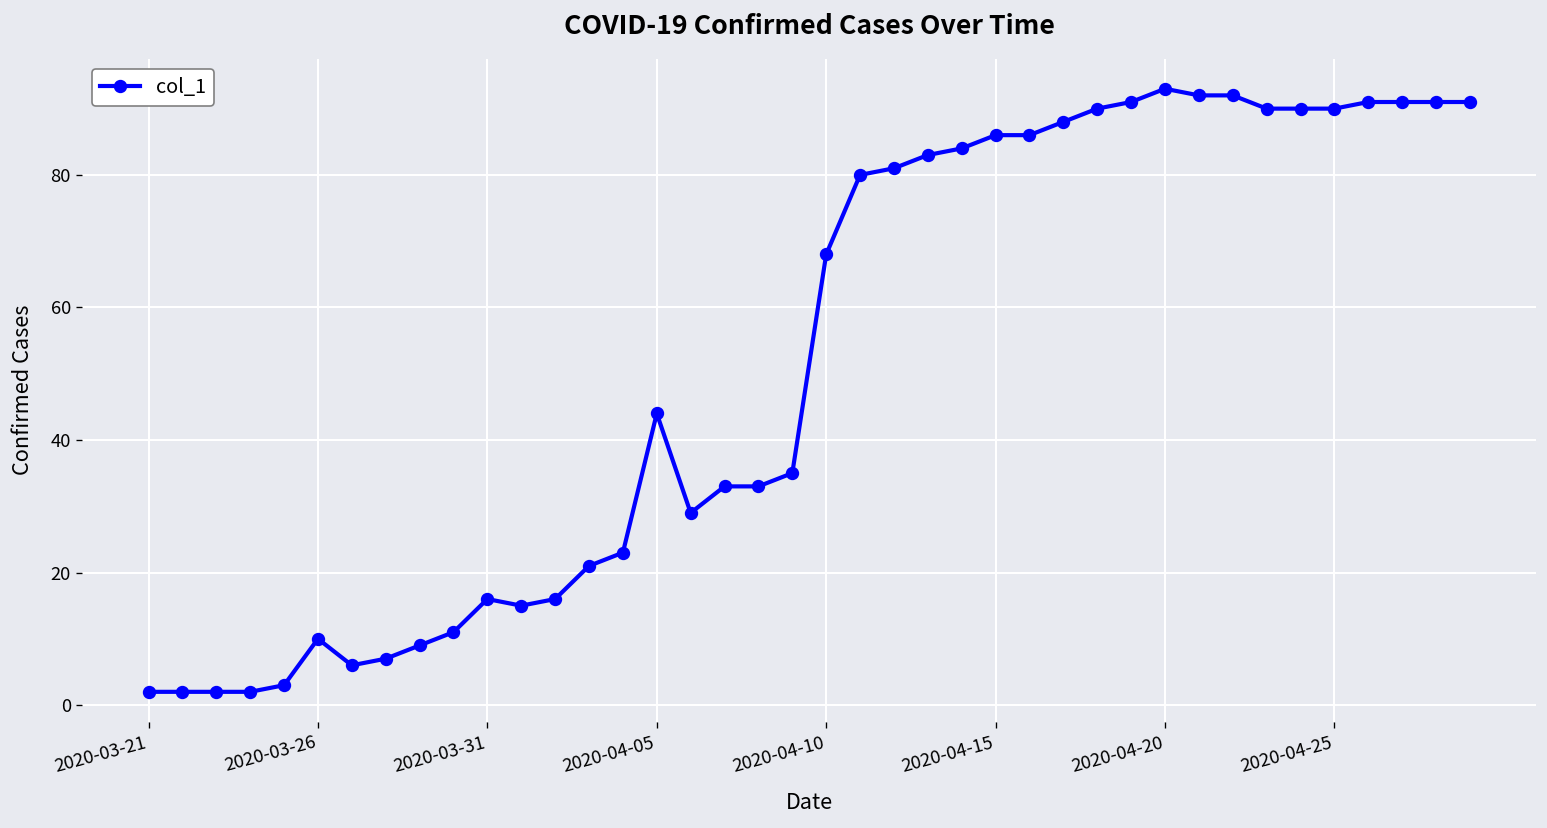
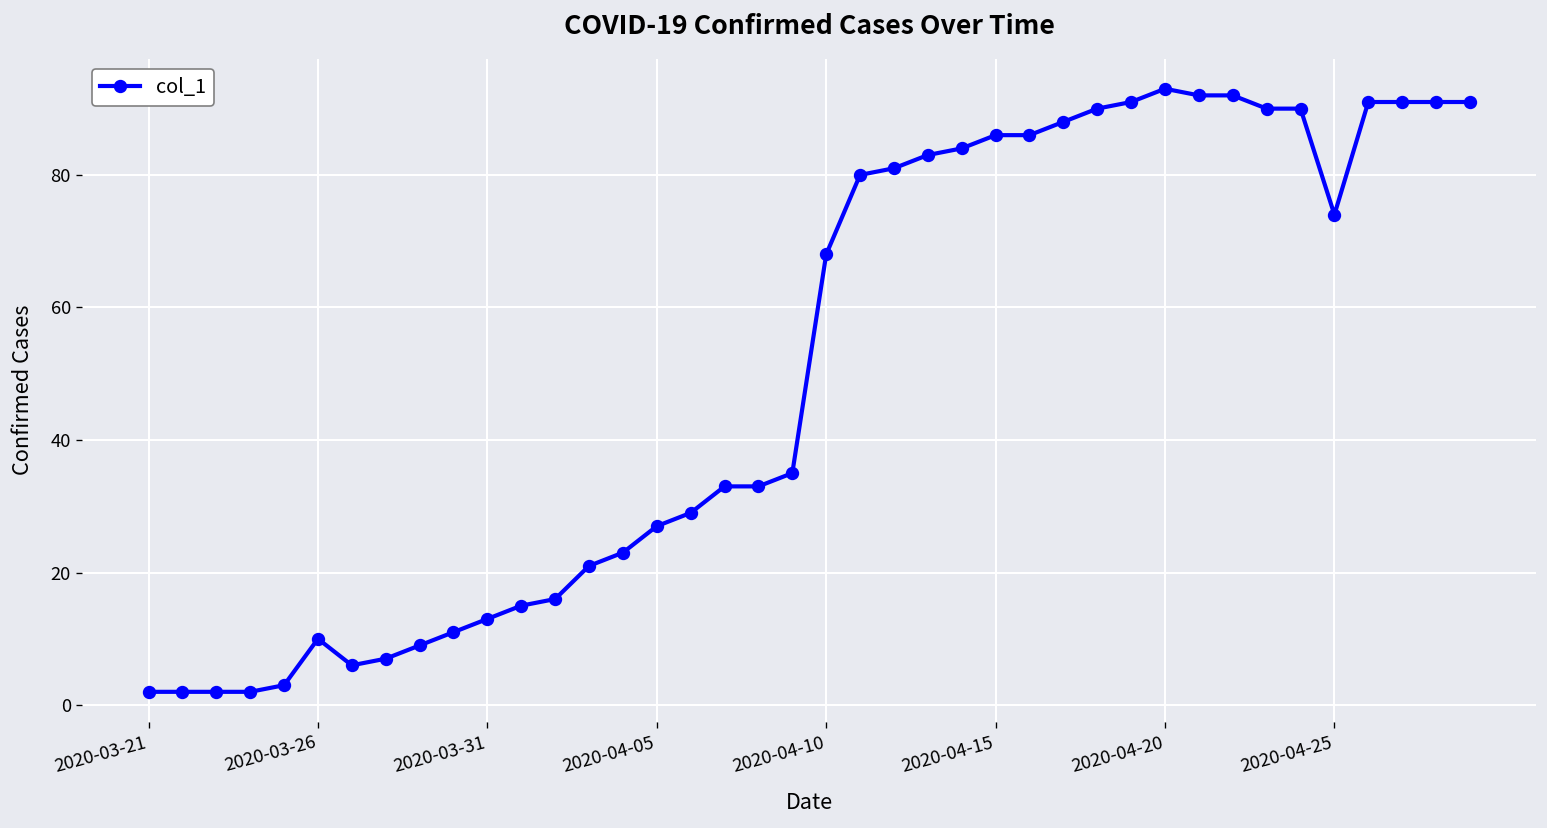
2020-03-31: 16 -> 13
2020-04-05: 44 -> 27
2020-04-25: 90 -> 74
